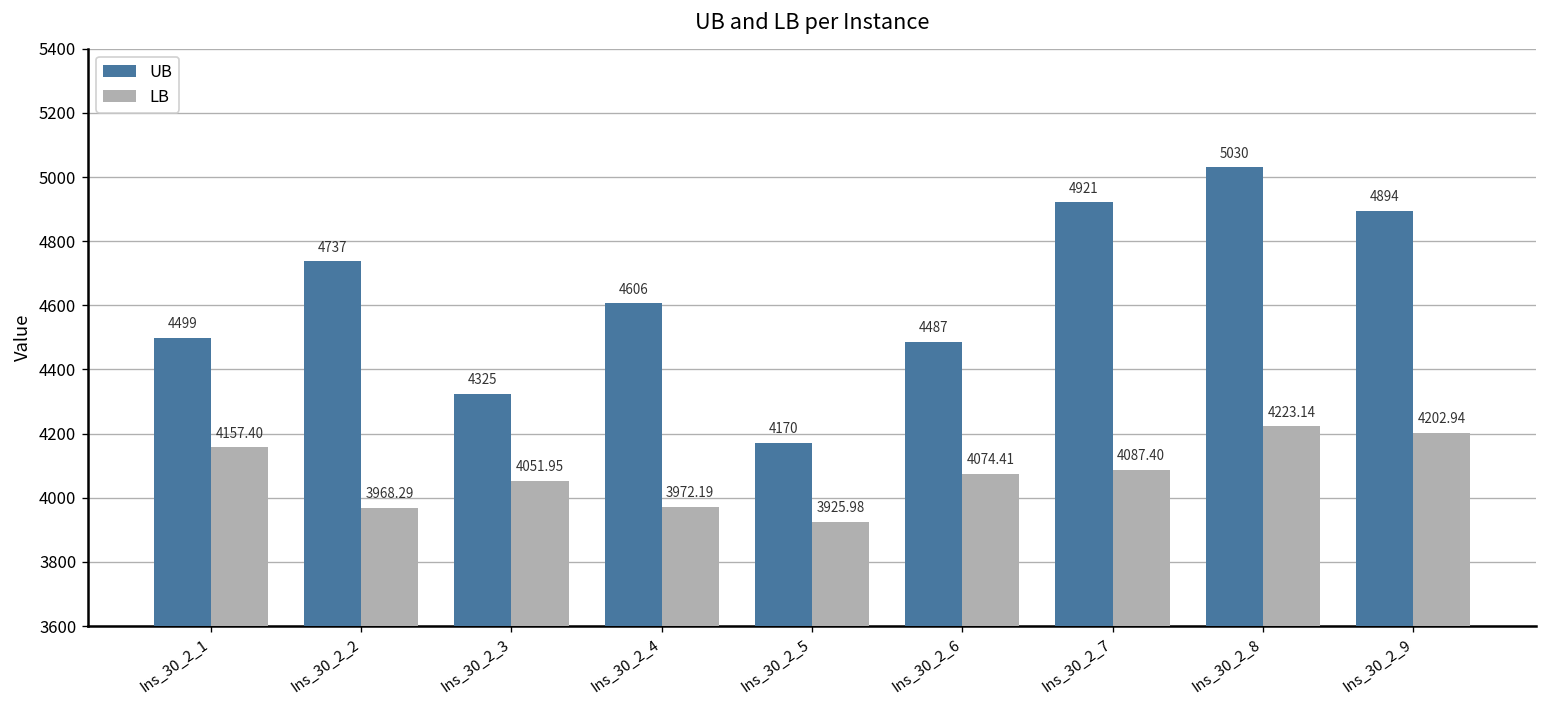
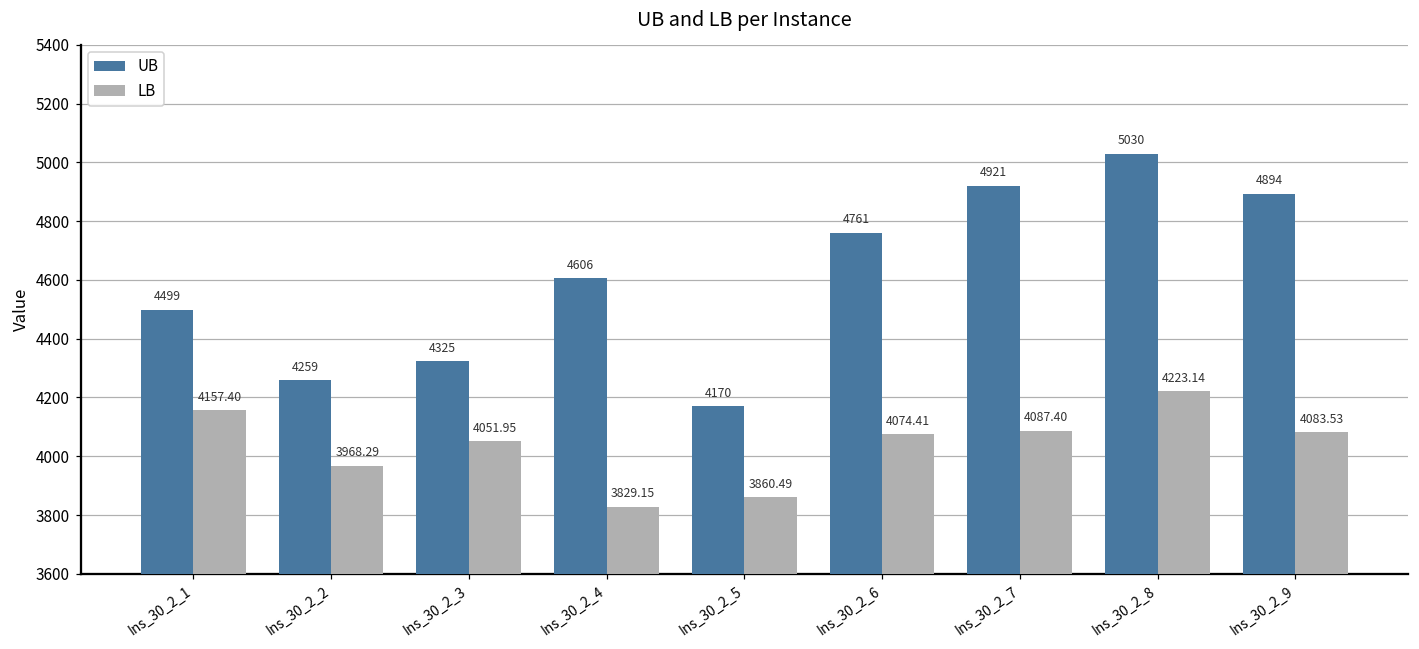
UB, Ins_30_2_2: 4737 -> 4259
LB, Ins_30_2_4: 3972.19 -> 3829.15
LB, Ins_30_2_5: 3925.98 -> 3860.49
UB, Ins_30_2_6: 4487 -> 4761
LB, Ins_30_2_9: 4202.94 -> 4083.53
